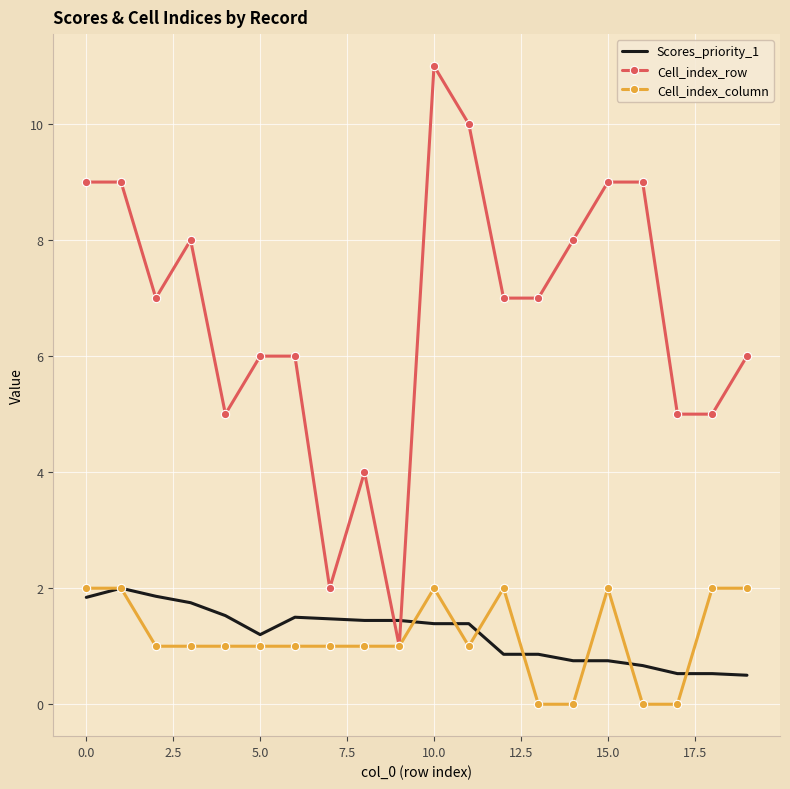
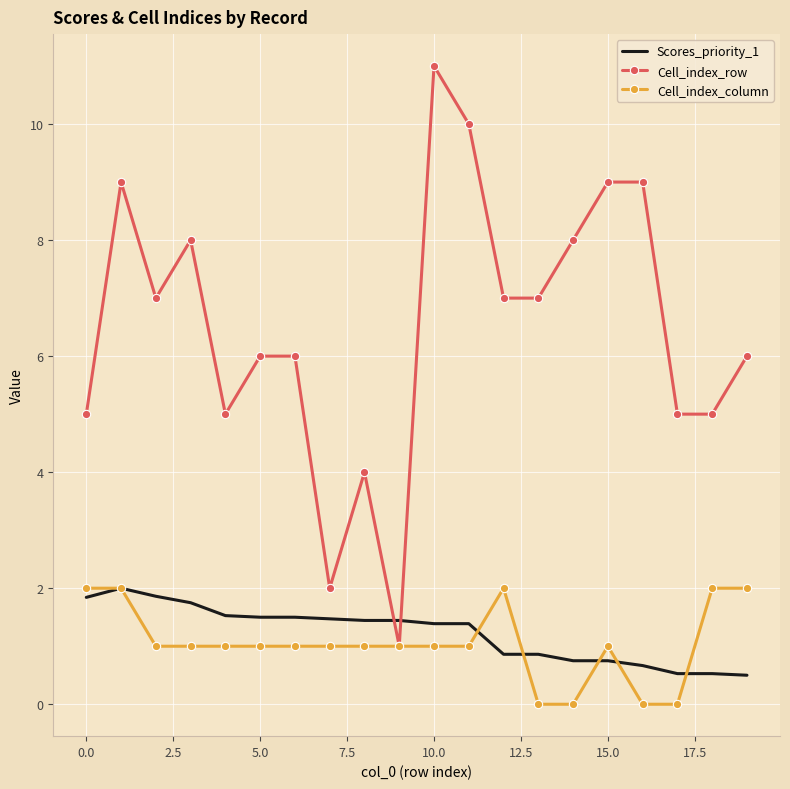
Cell_index_row, 0.0: 9 -> 5
Scores_priority_1, 5.0: 1.2 -> 1.5
Cell_index_column, 10.0: 2 -> 1
Cell_index_column, 15.0: 2 -> 1
